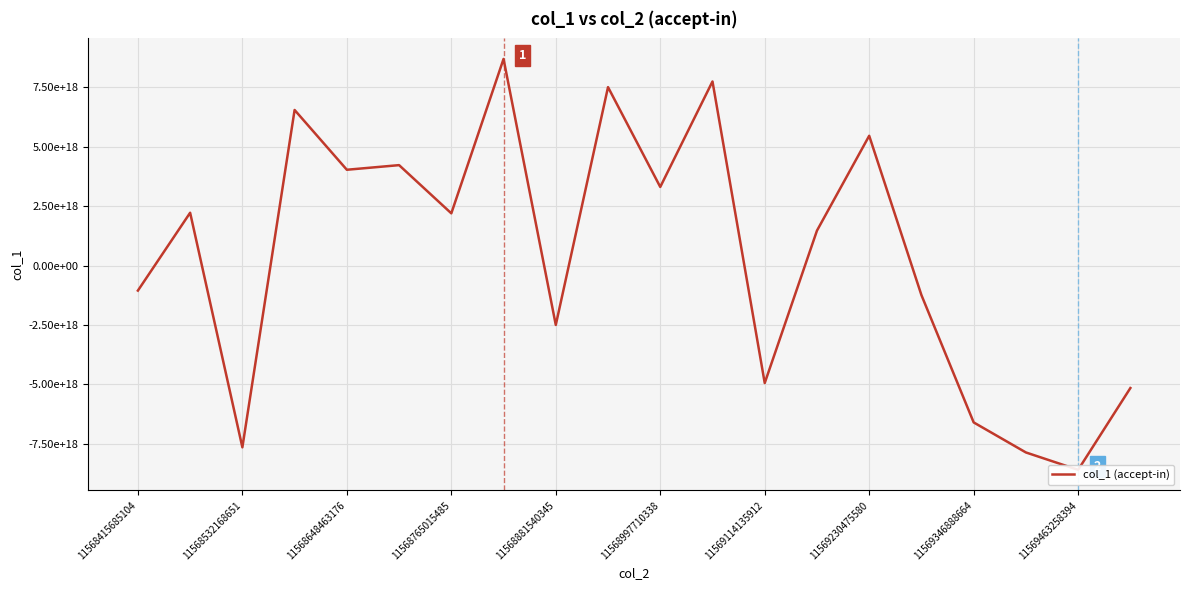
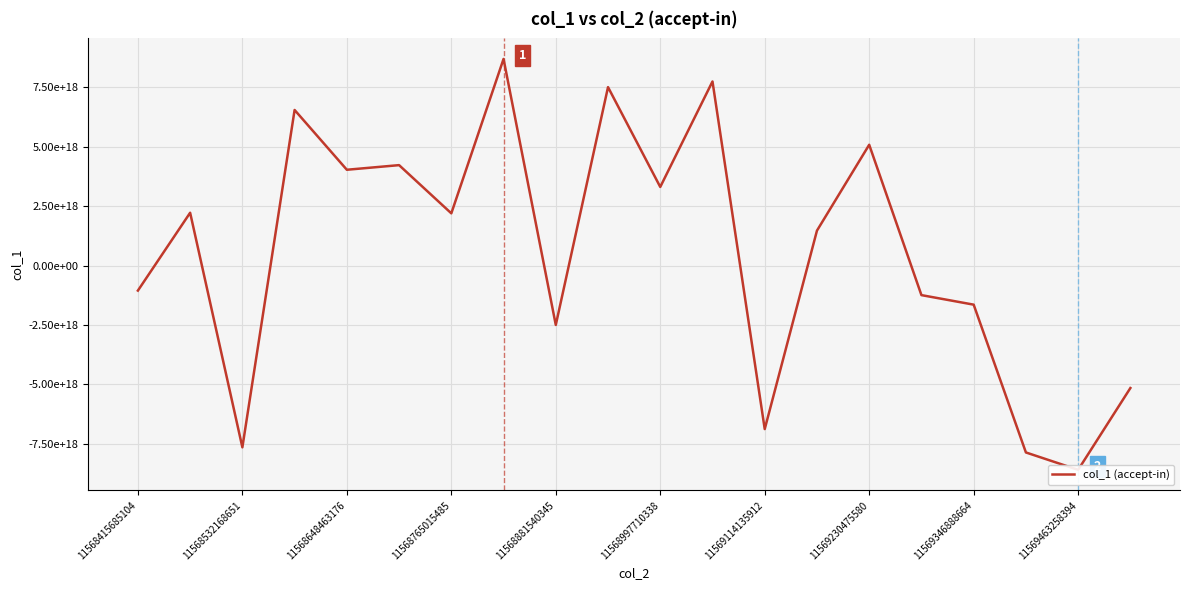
11569114135912: -4900000000000000000 -> -6900000000000000000
11569230475580: 5500000000000000000 -> 5100000000000000000
11569346888664: -6600000000000000000 -> -1600000000000000000
